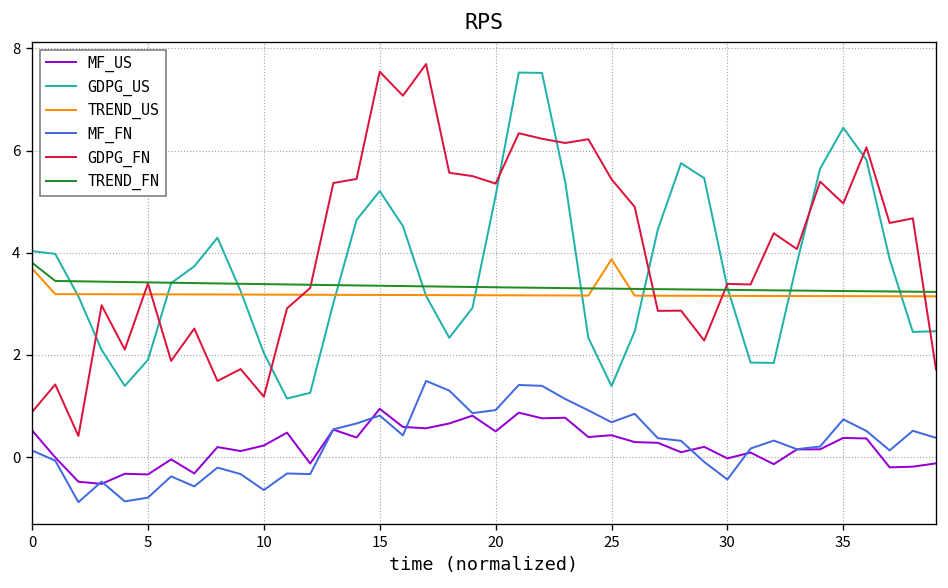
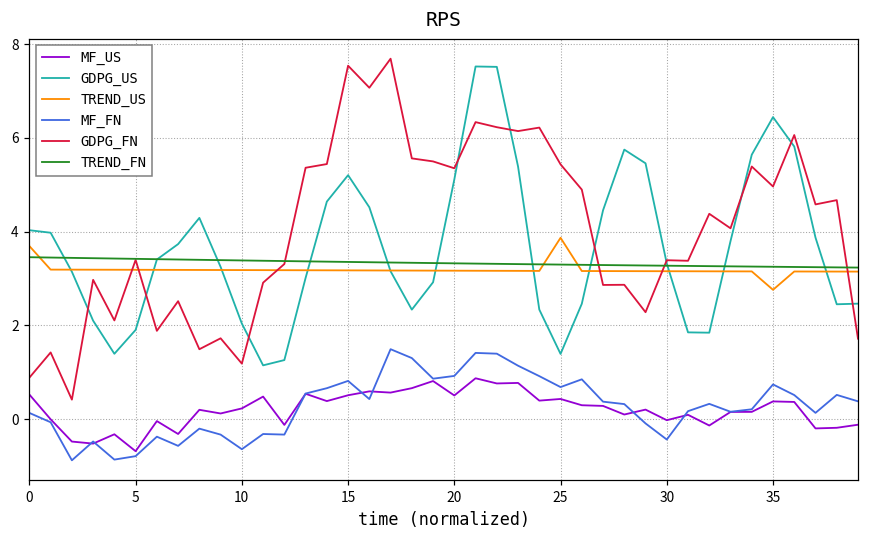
TREND_FN, 0: 3.8 -> 3.5
MF_US, 5: -0.3 -> -0.7
MF_US, 15: 0.9 -> 0.5
TREND_US, 35: 3.2 -> 2.8
